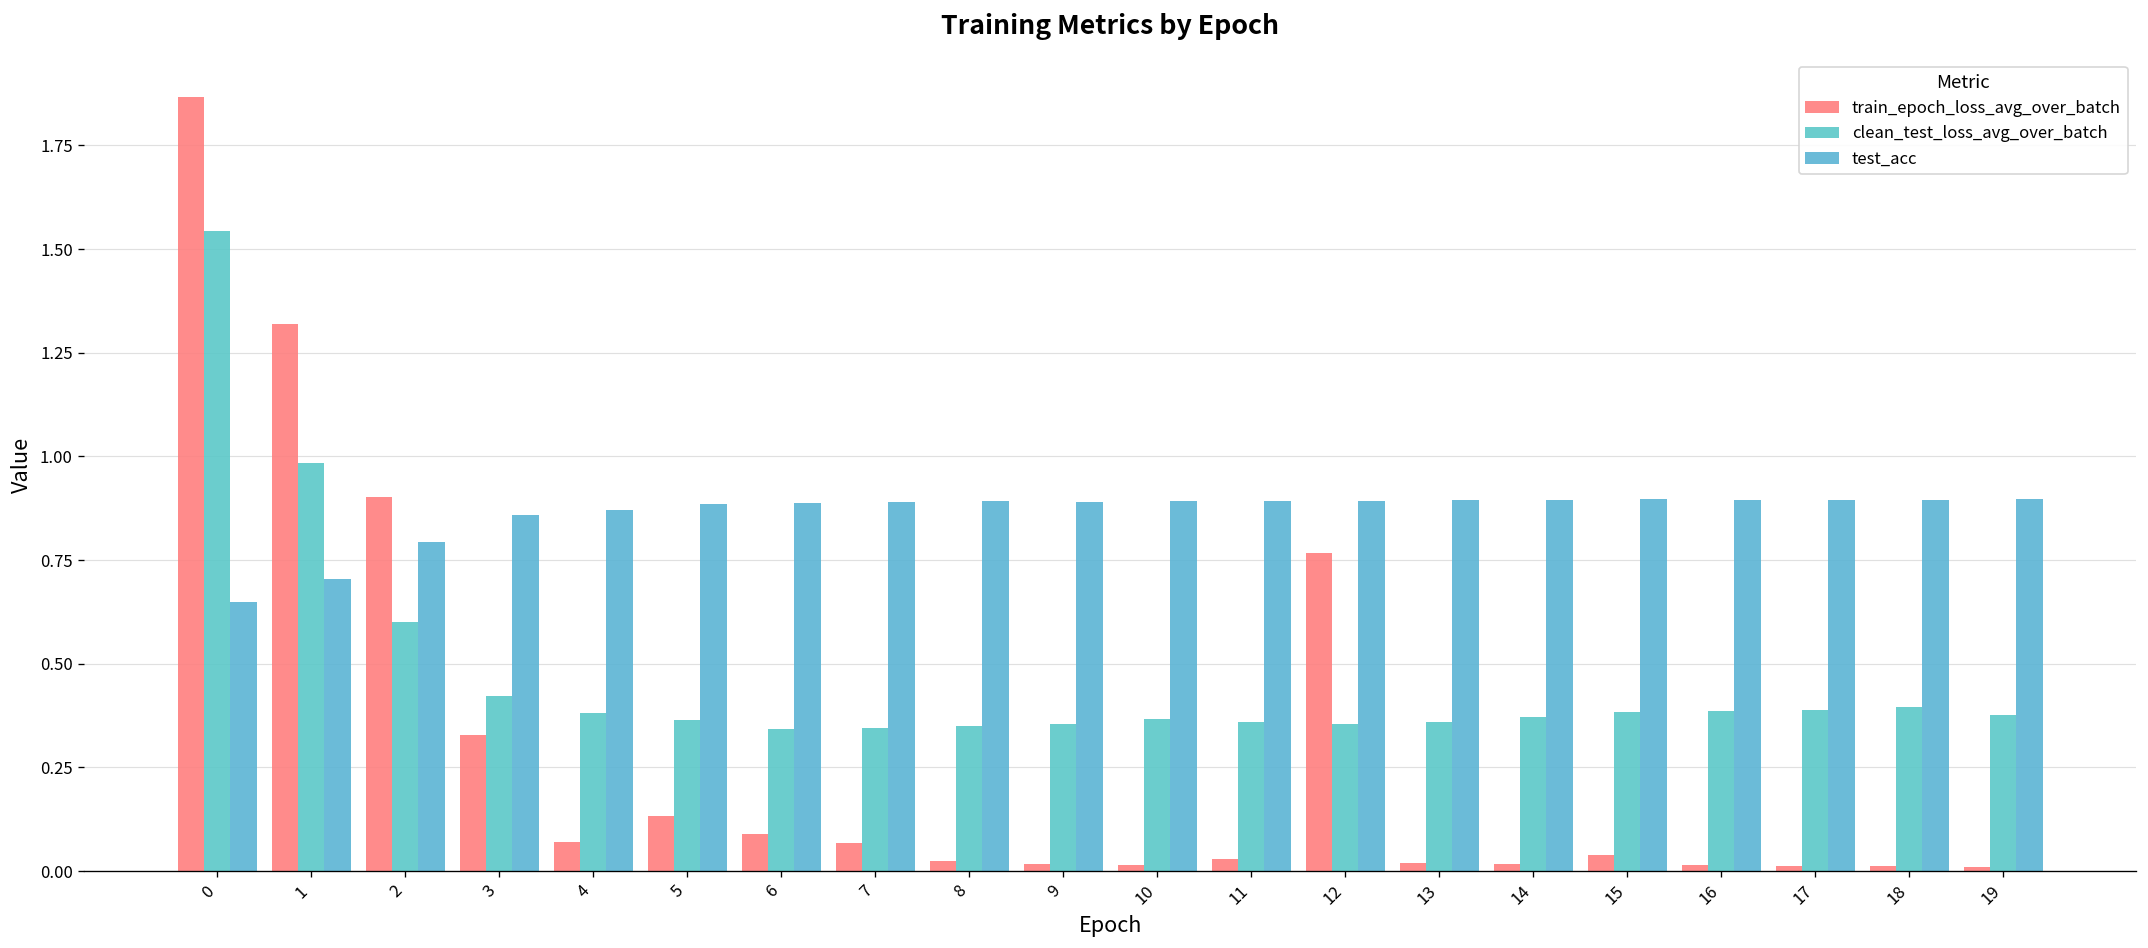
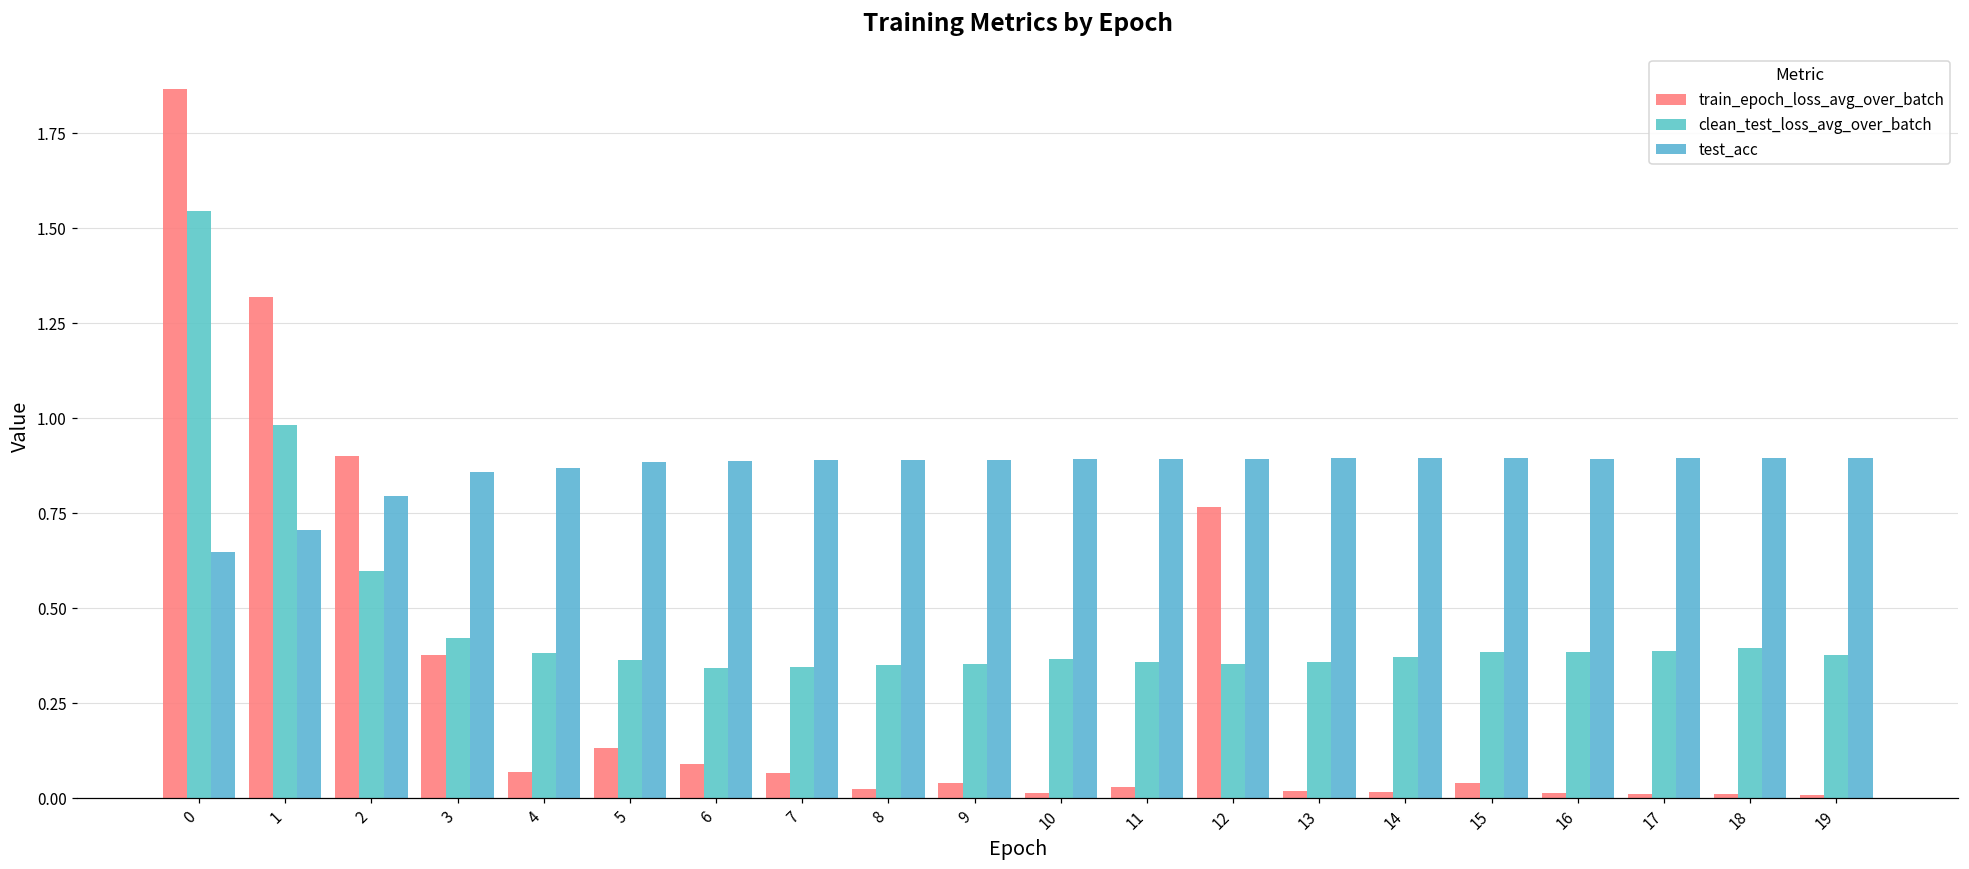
train_epoch_loss_avg_over_batch, 3: 0.33 -> 0.38
train_epoch_loss_avg_over_batch, 9: 0.02 -> 0.04
